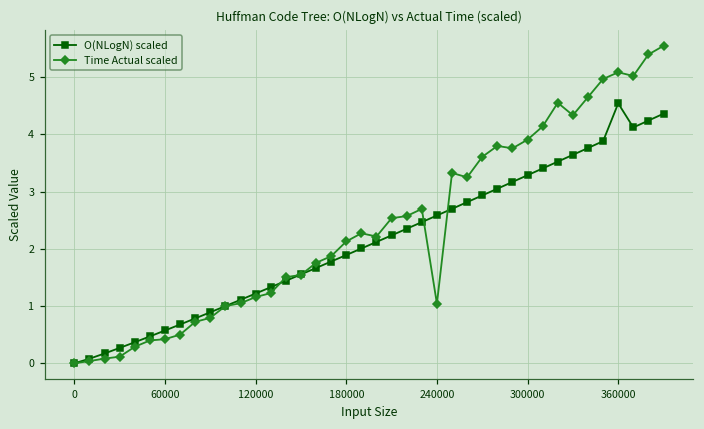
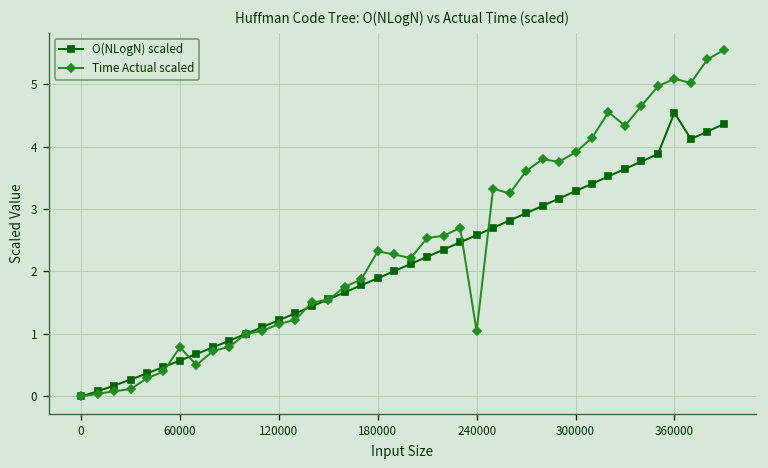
Time Actual scaled, 60000: 0.4 -> 0.8
Time Actual scaled, 180000: 2.1 -> 2.3
